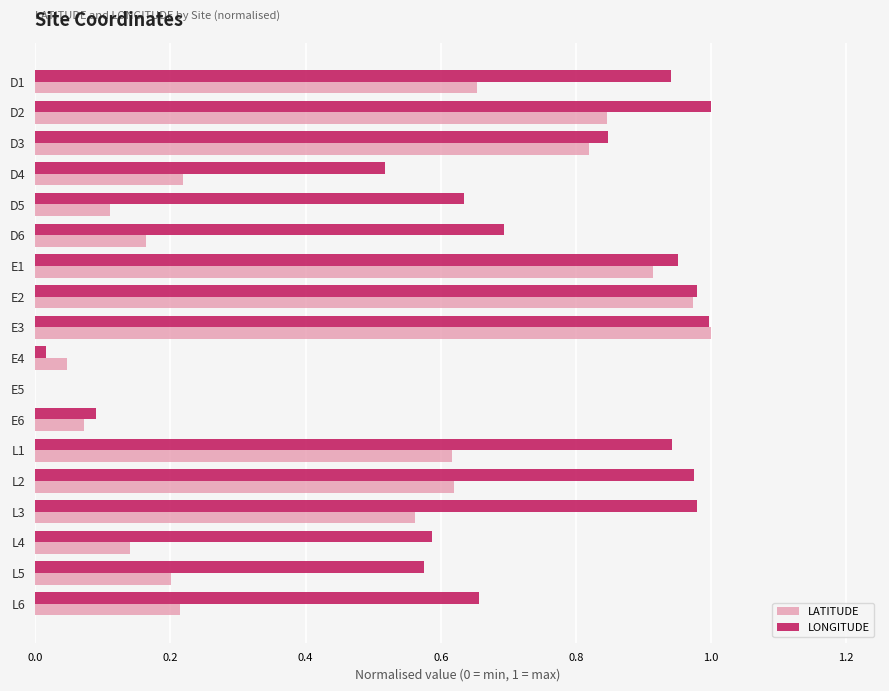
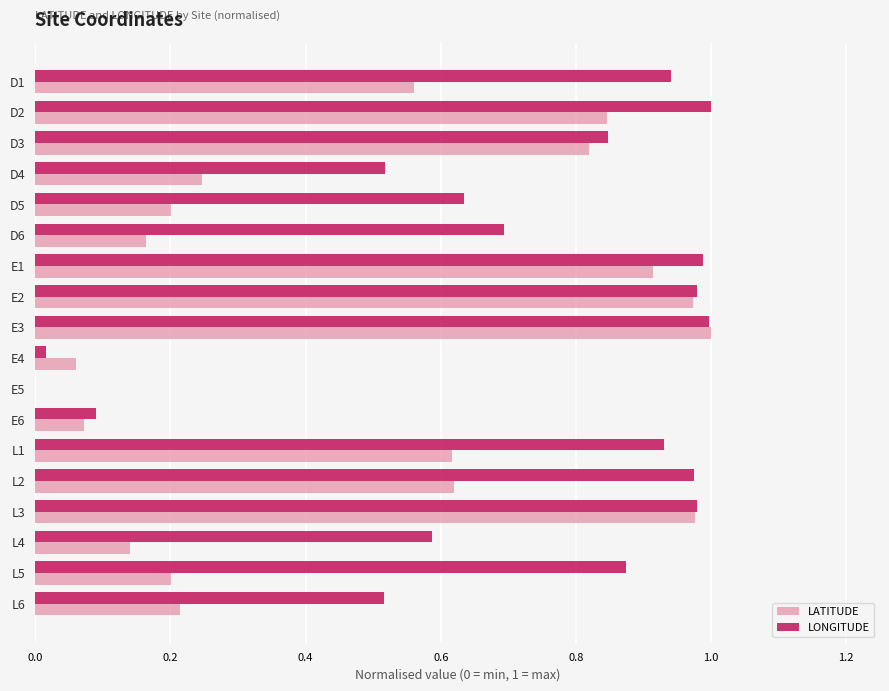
LATITUDE, D1: 0.65 -> 0.56
LATITUDE, D4: 0.22 -> 0.25
LATITUDE, D5: 0.11 -> 0.20
LONGITUDE, E1: 0.95 -> 0.99
LATITUDE, E4: 0.05 -> 0.06
LONGITUDE, L1: 0.94 -> 0.93
LATITUDE, L3: 0.56 -> 0.98
LONGITUDE, L5: 0.57 -> 0.87
LONGITUDE, L6: 0.66 -> 0.52
